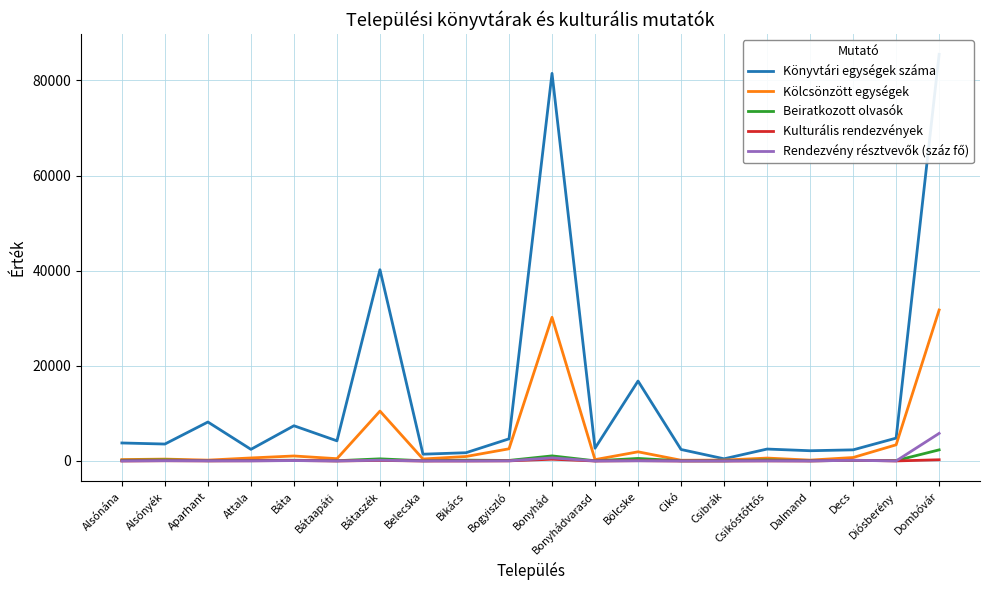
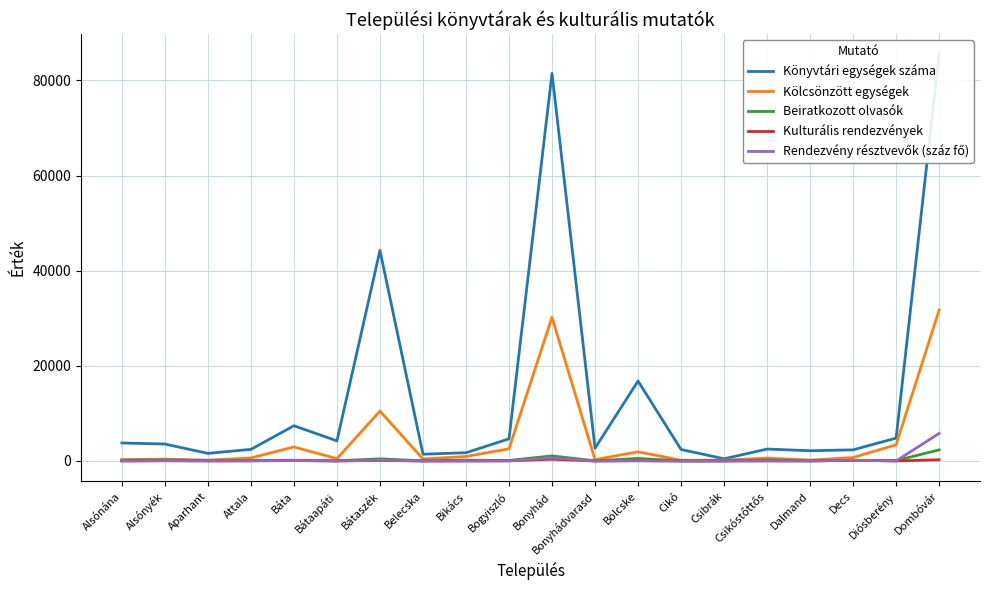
Könyvtári egységek száma, Aparhant: 8000 -> 2000
Kölcsönzött egységek, Báta: 1000 -> 3000
Könyvtári egységek száma, Bátaszék: 40000 -> 44000
